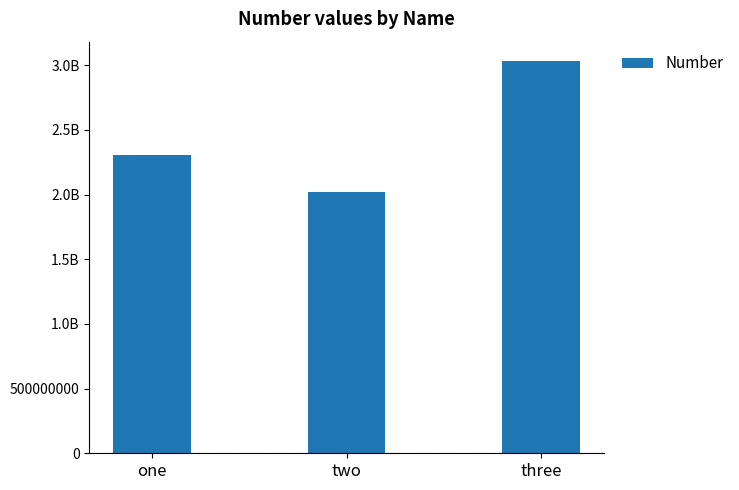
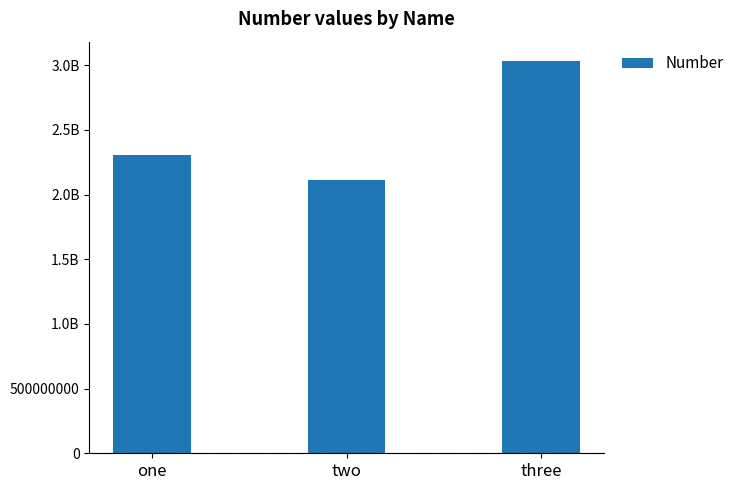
two: 2020000000 -> 2110000000
